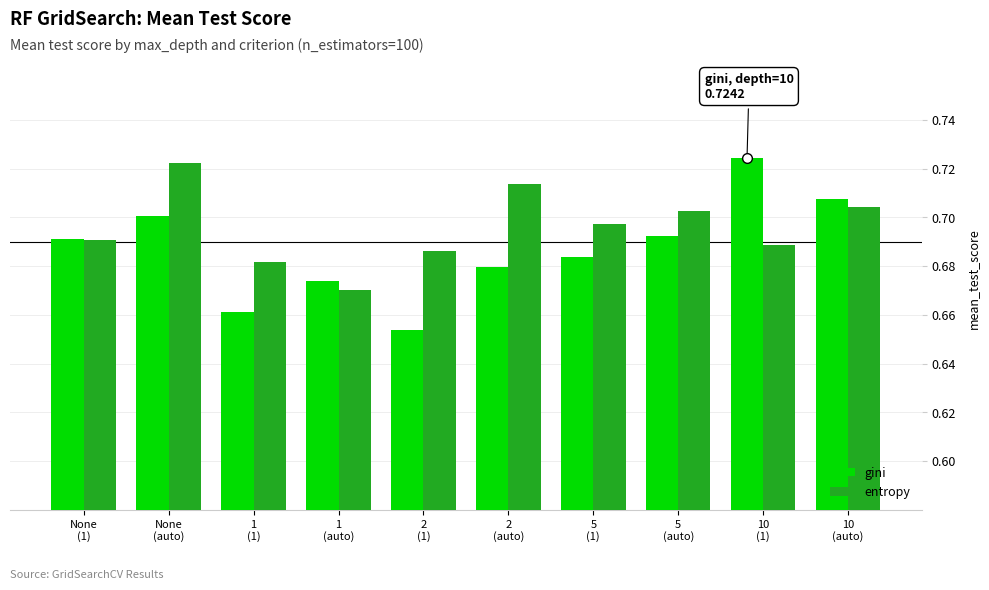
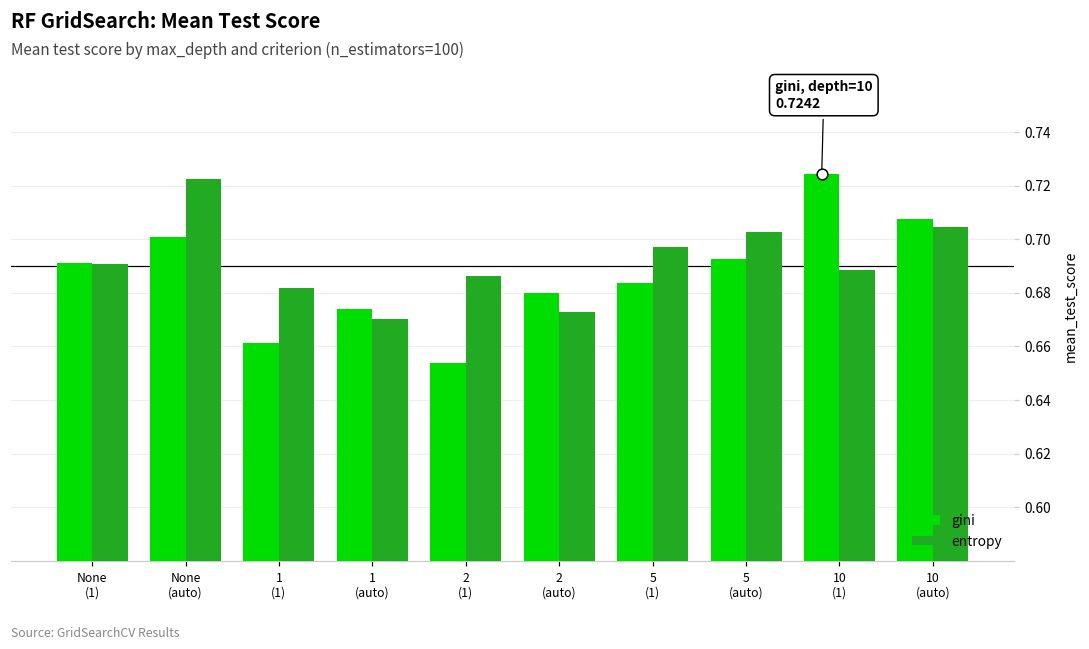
entropy, 2 (auto): 0.714 -> 0.673
